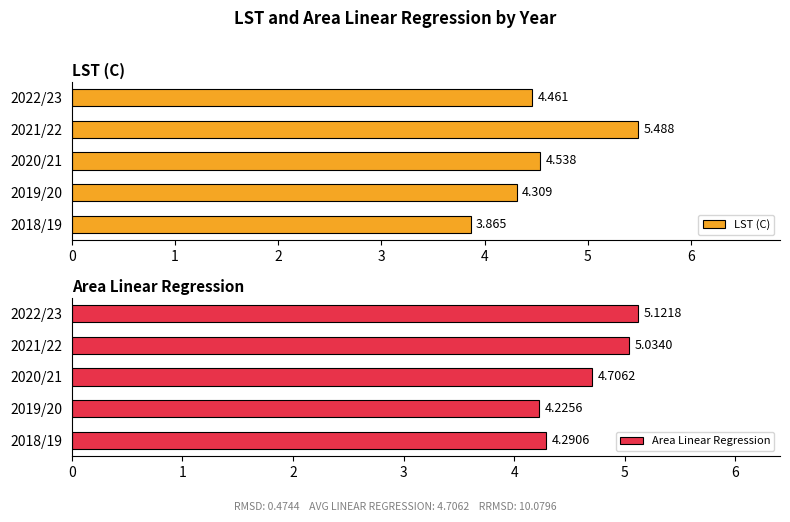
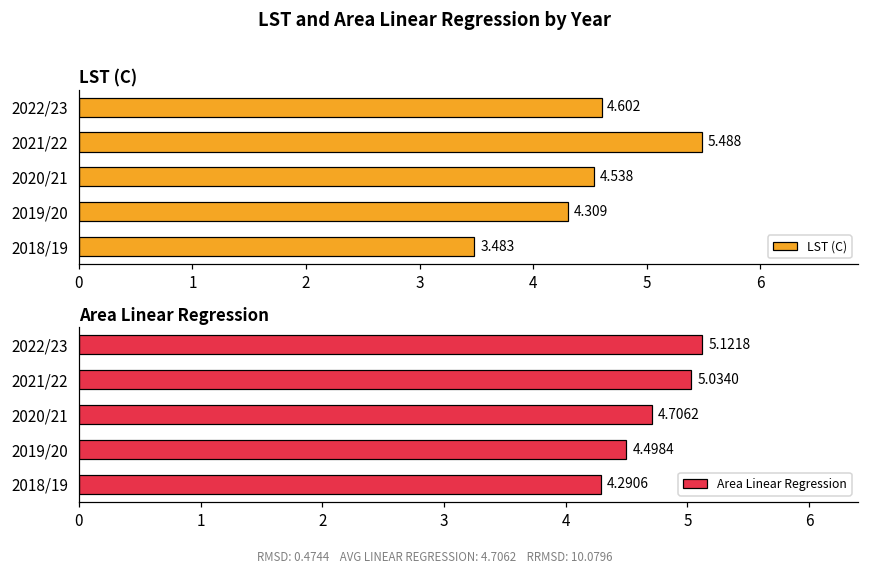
LST (C), 2022/23: 4.461 -> 4.602
LST (C), 2018/19: 3.865 -> 3.483
Area Linear Regression, 2019/20: 4.2256 -> 4.4984
